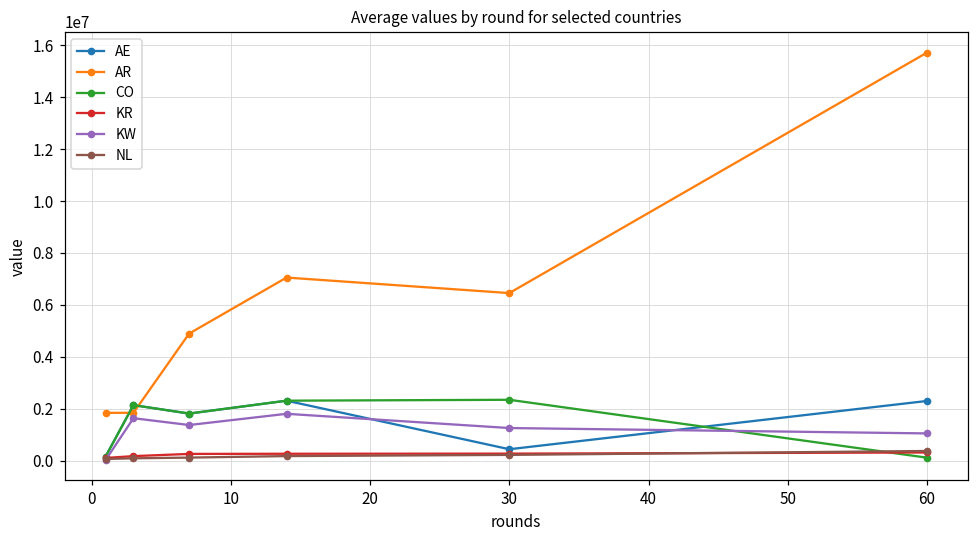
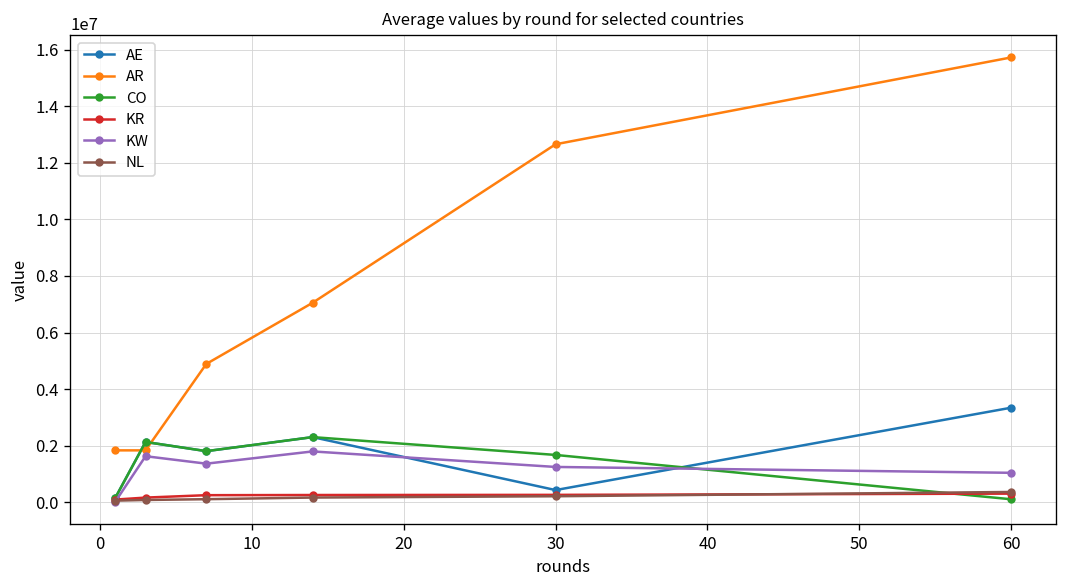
AR, 30: 6500000 -> 12700000
CO, 30: 2300000 -> 1700000
AE, 60: 2300000 -> 3300000
